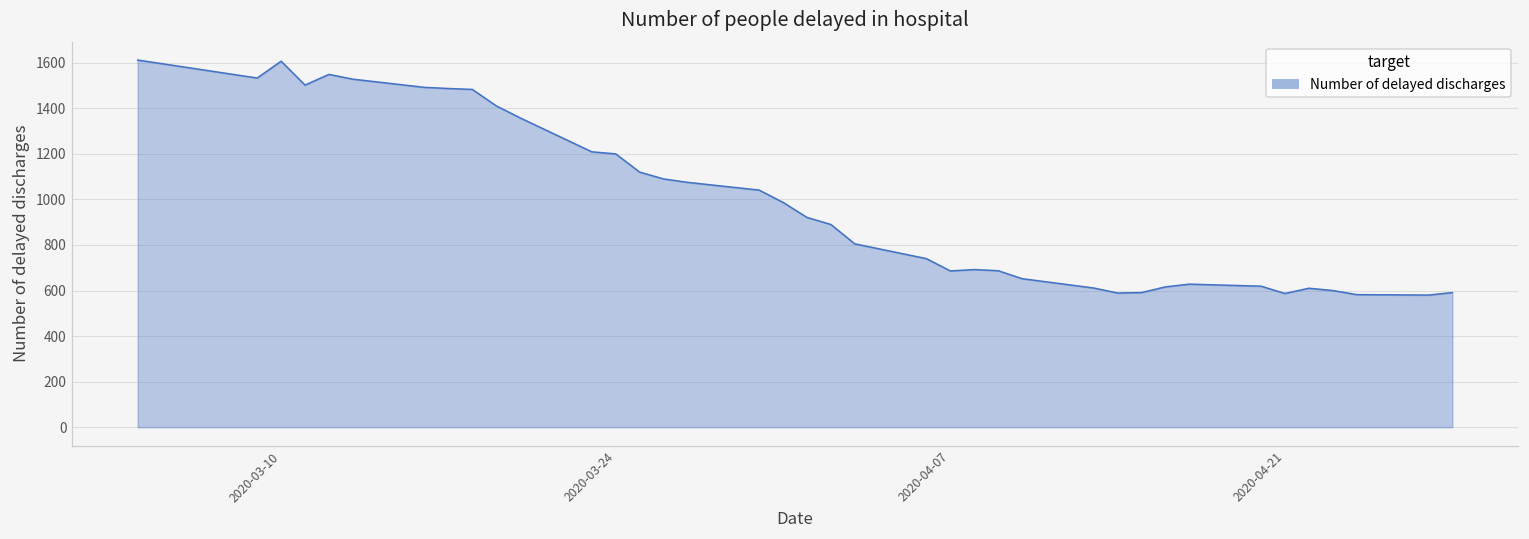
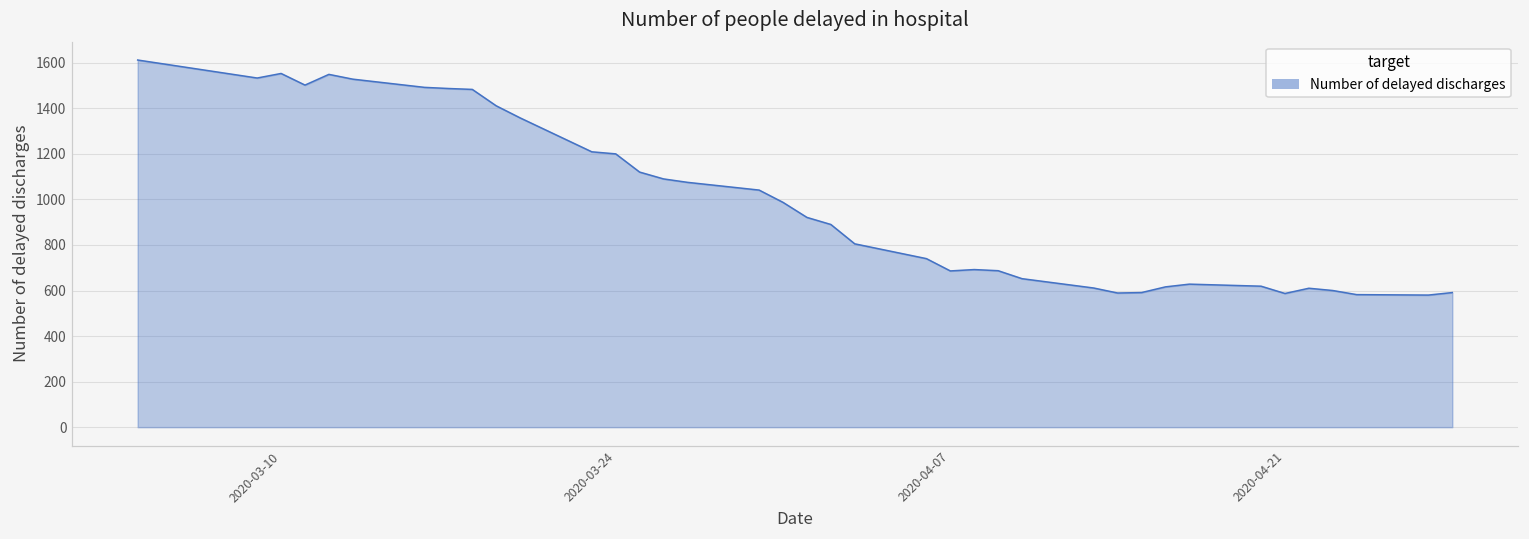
2020-03-10: 1610 -> 1550
